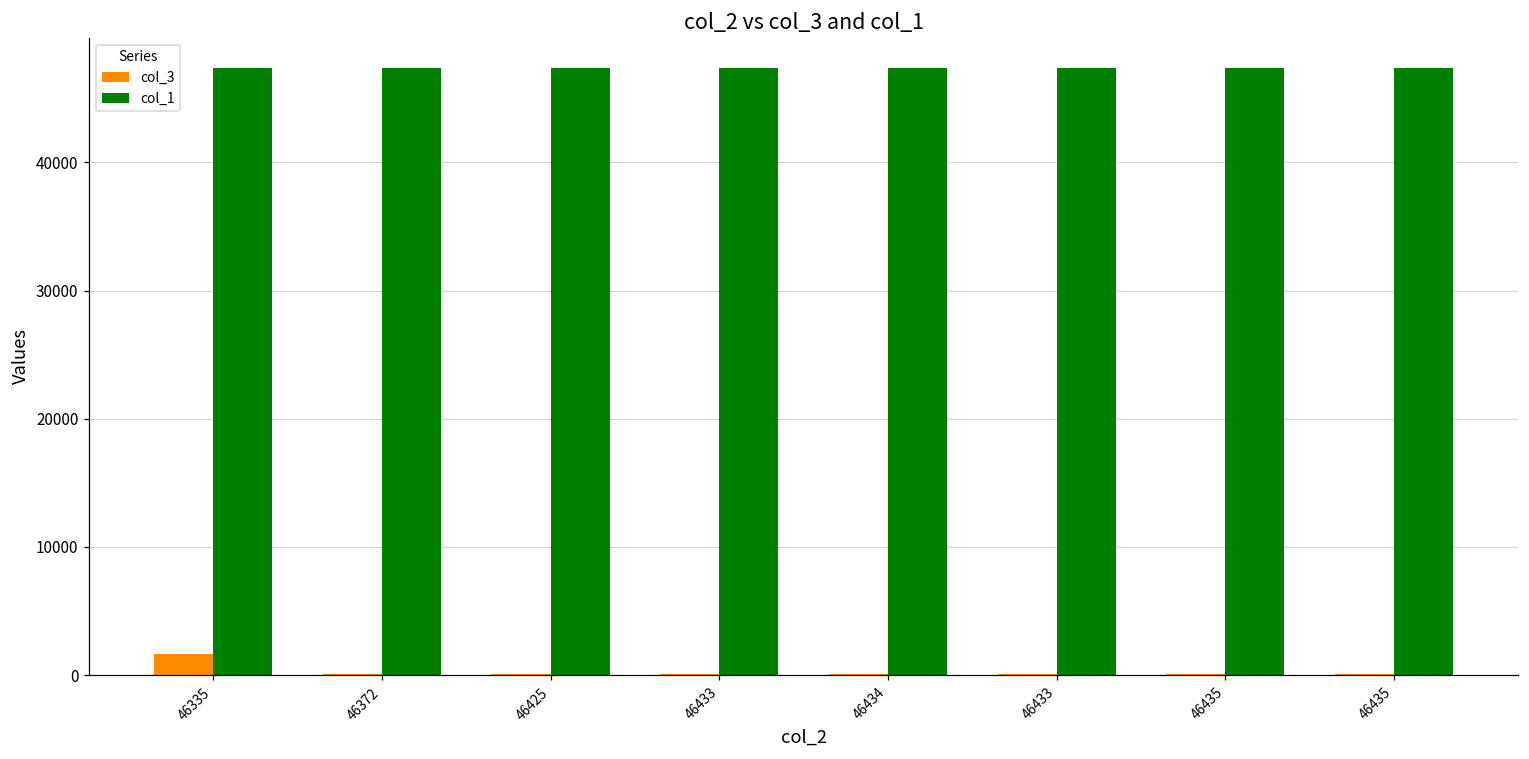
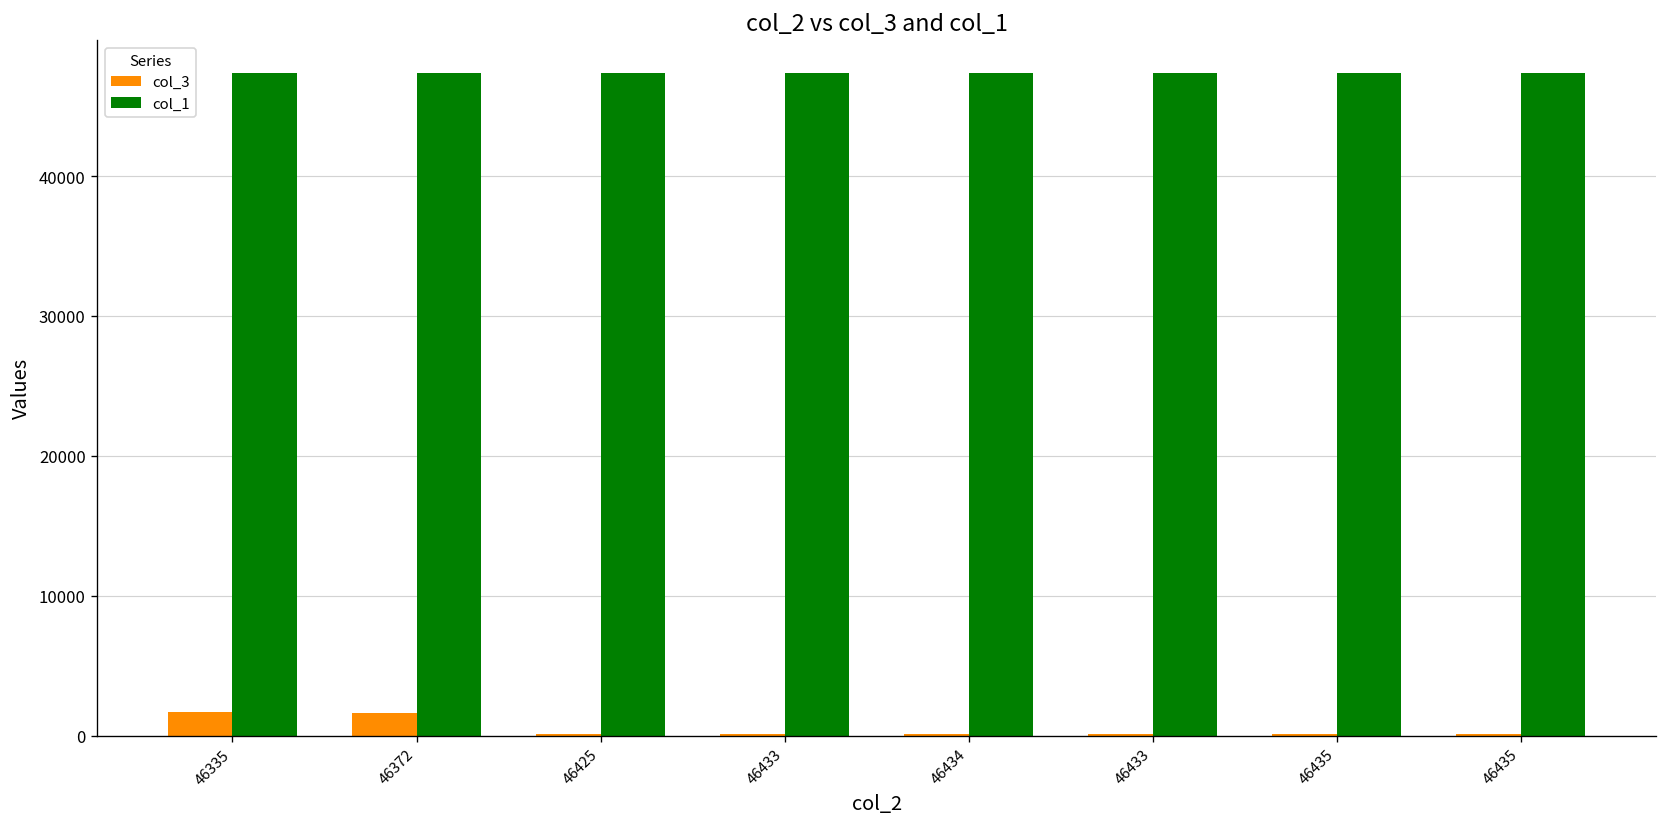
col_3, 46372: 100 -> 1600
